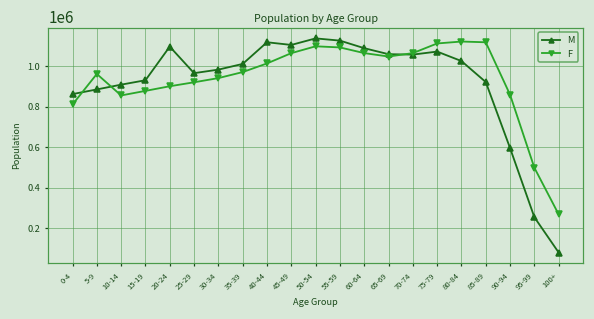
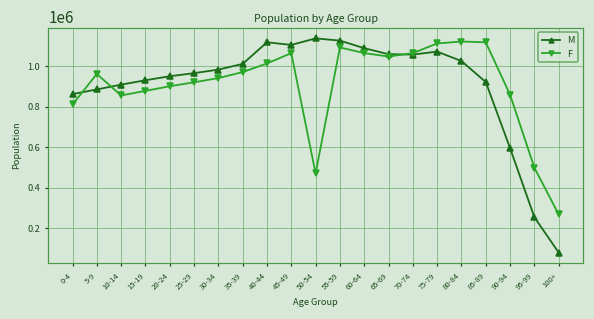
M, 20-24: 1100000 -> 950000
F, 50-54: 1100000 -> 470000
